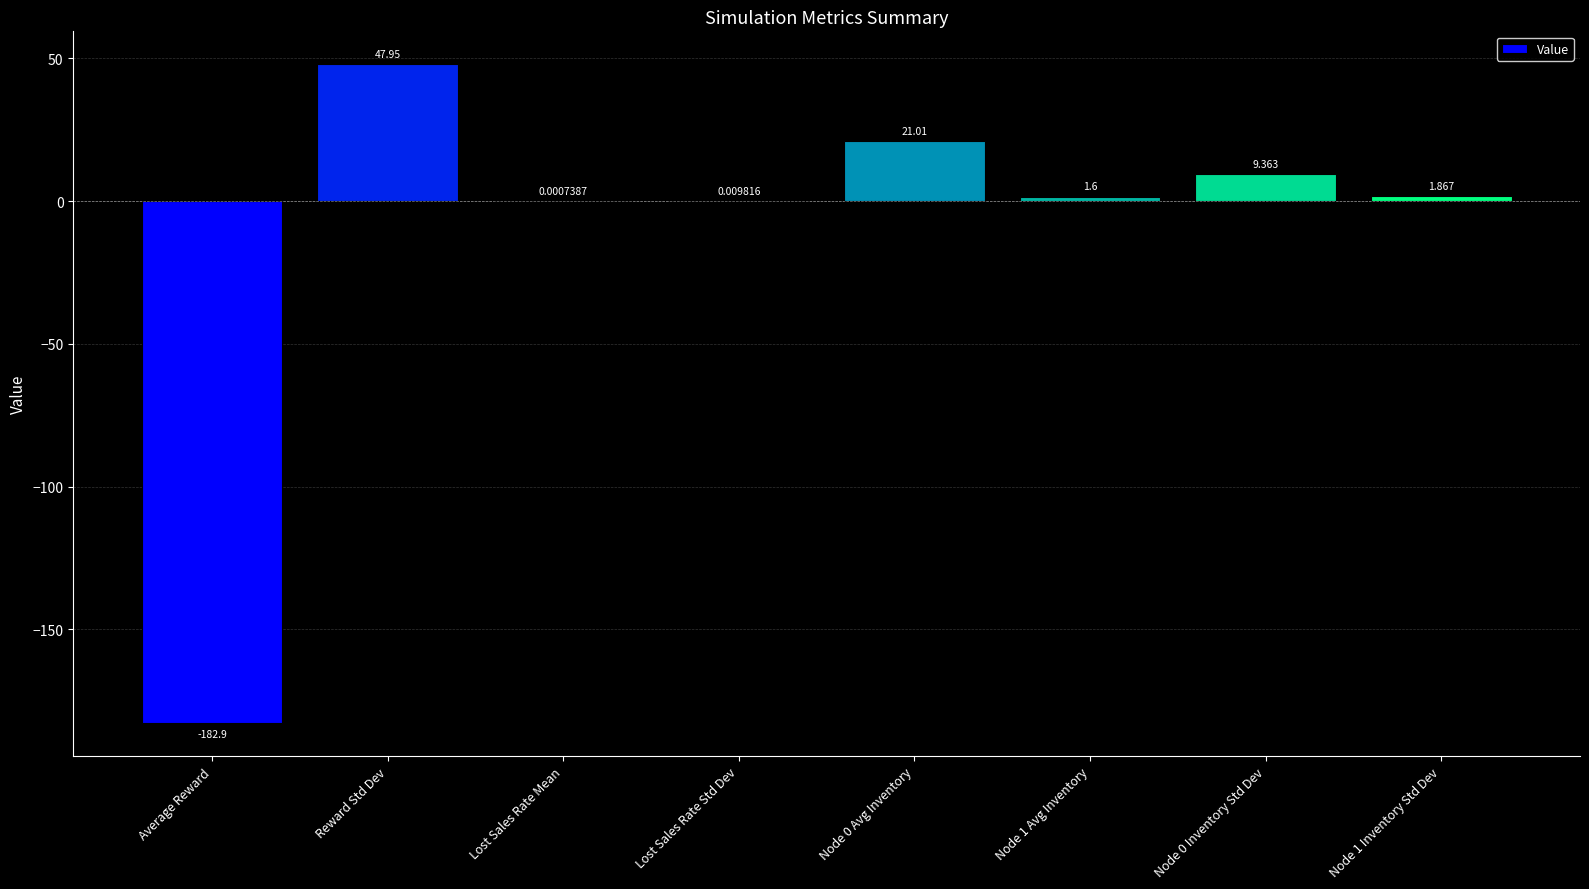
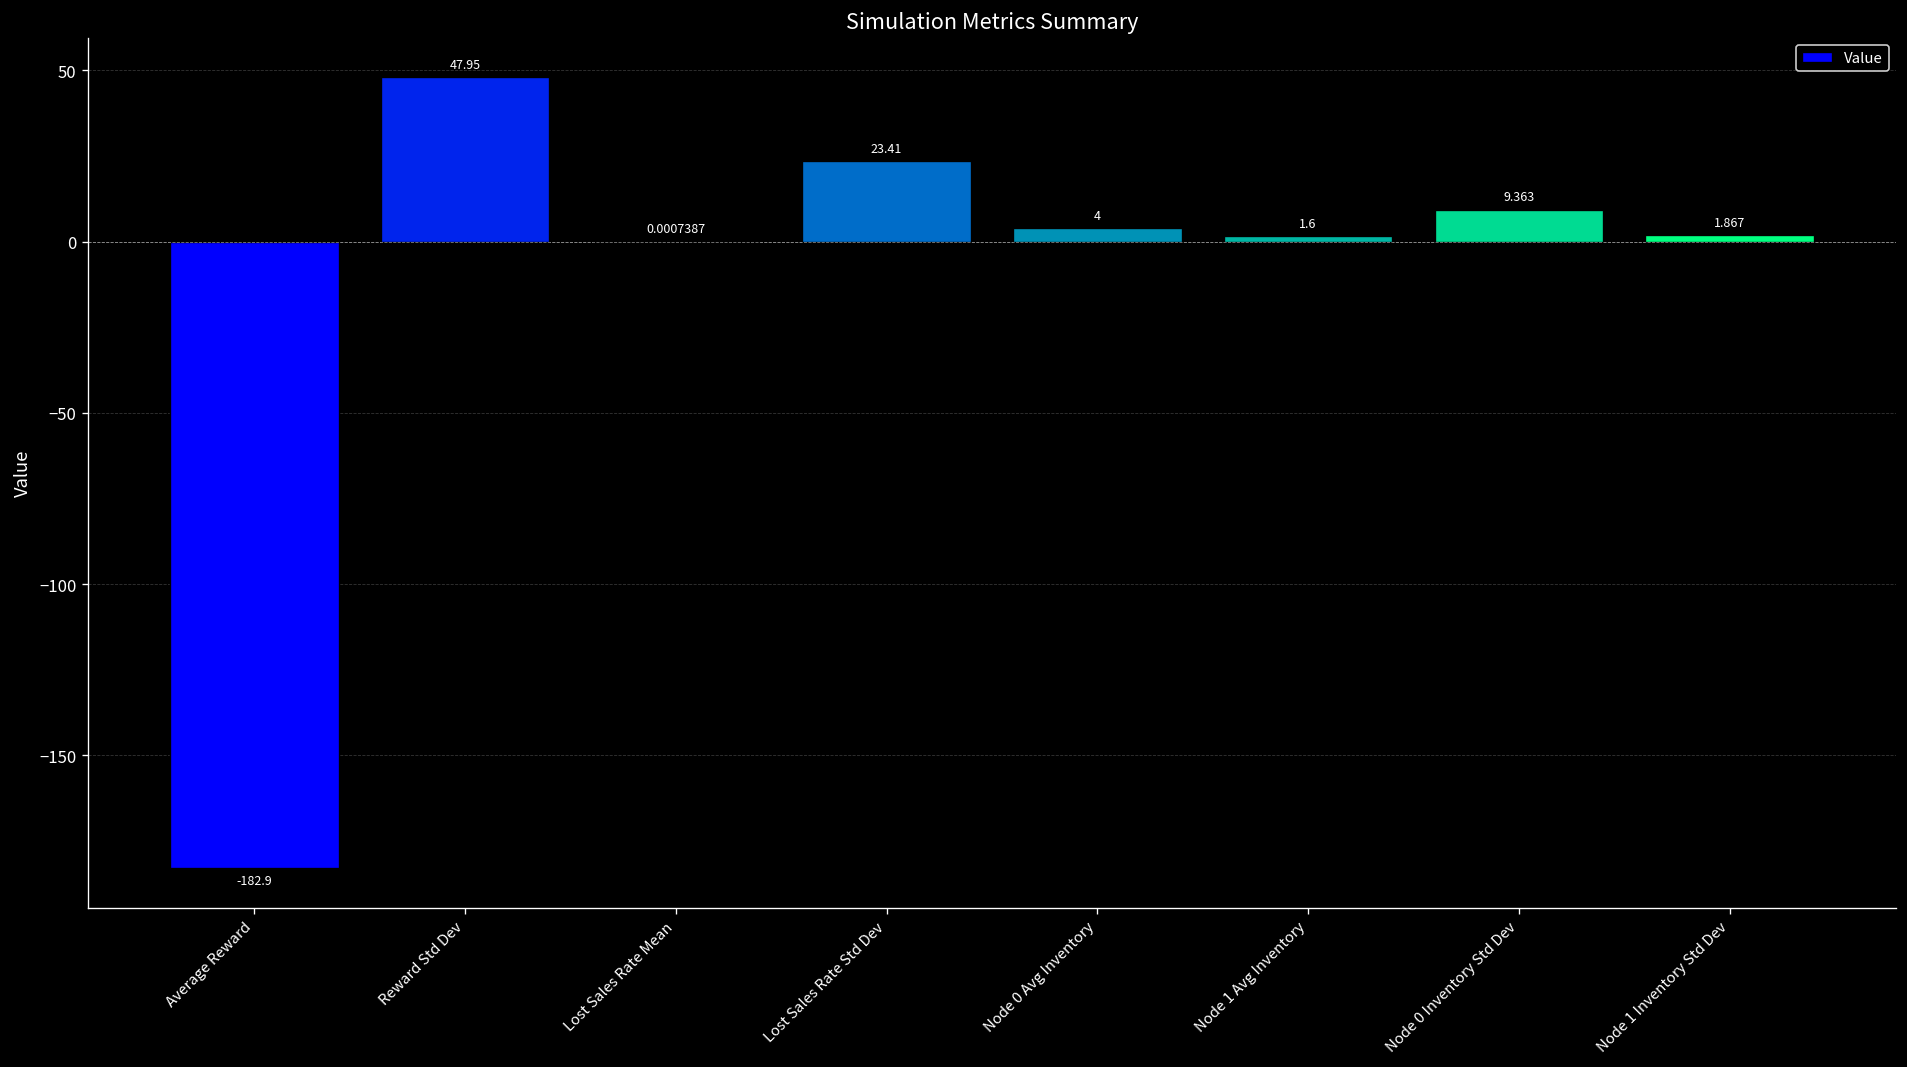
Lost Sales Rate Std Dev: 0.009816 -> 23.41
Node 0 Avg Inventory: 21.01 -> 4
